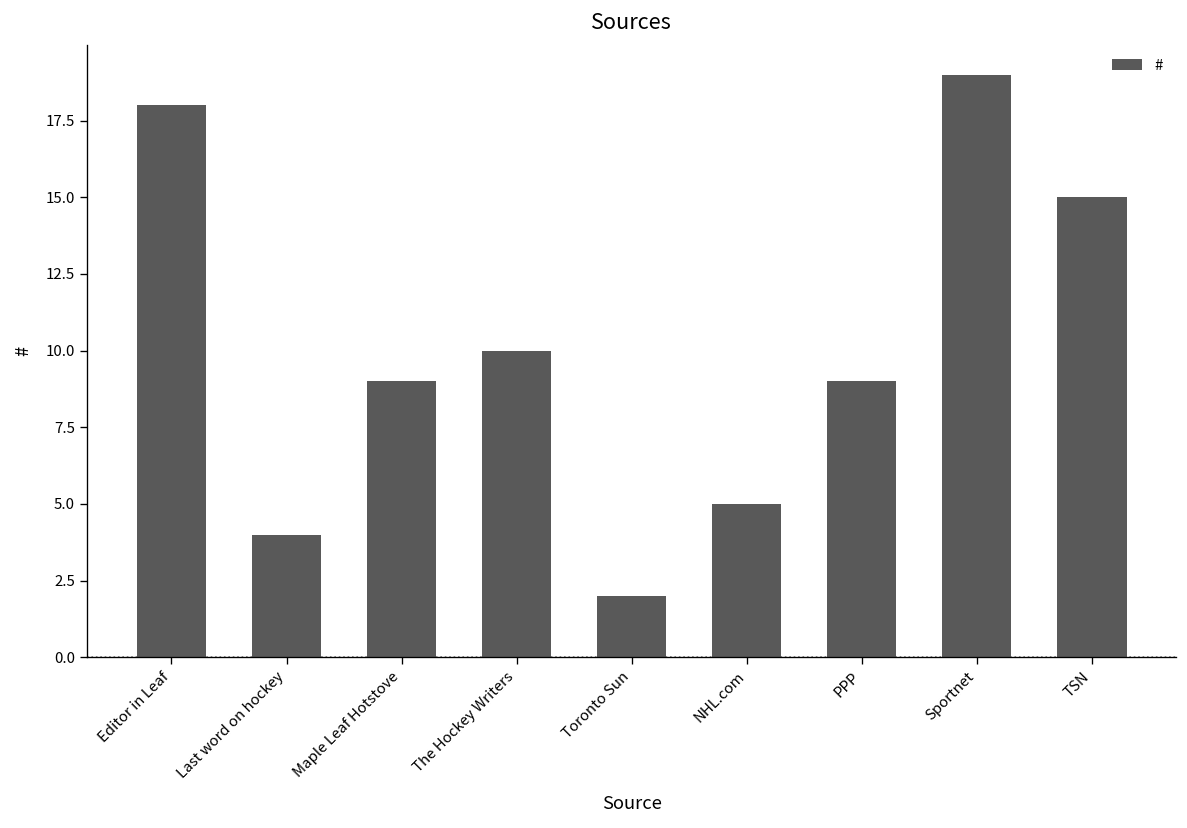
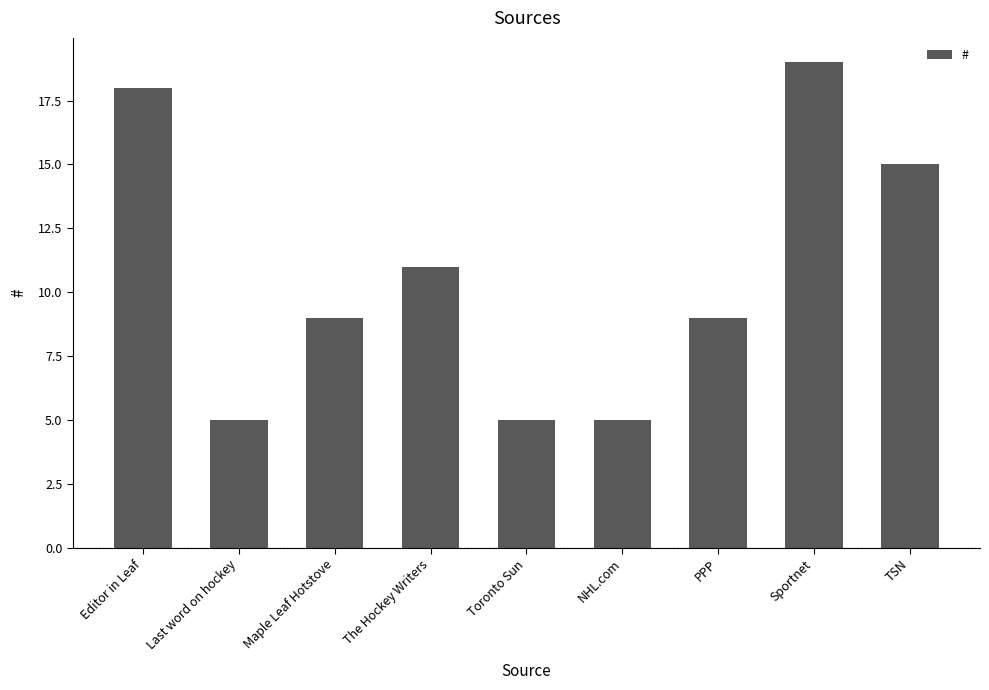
Last word on hockey: 4 -> 5
The Hockey Writers: 10 -> 11
Toronto Sun: 2 -> 5
